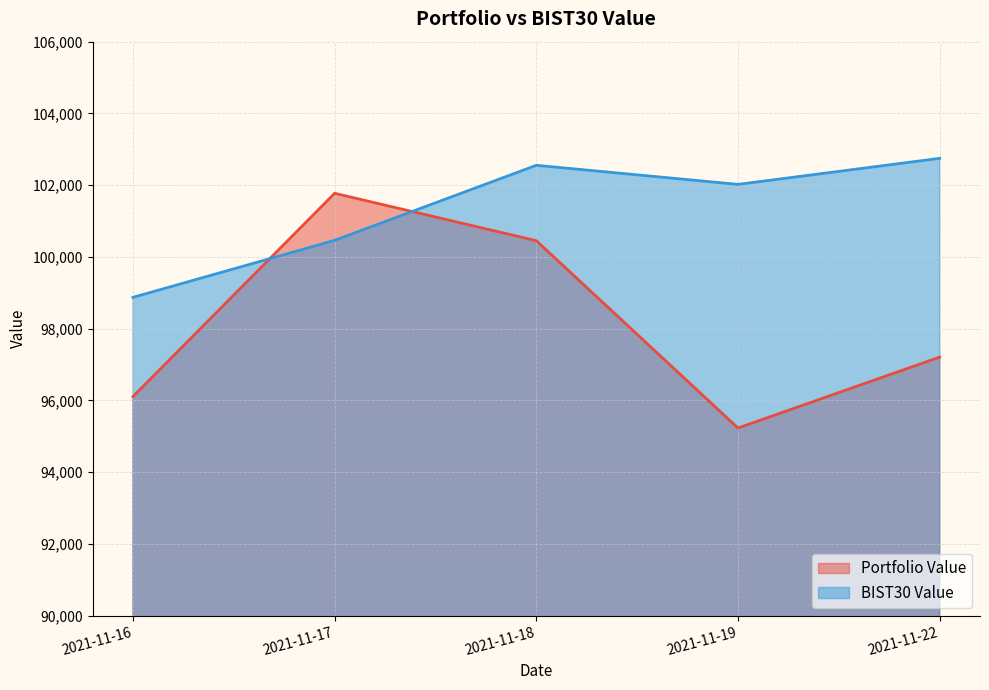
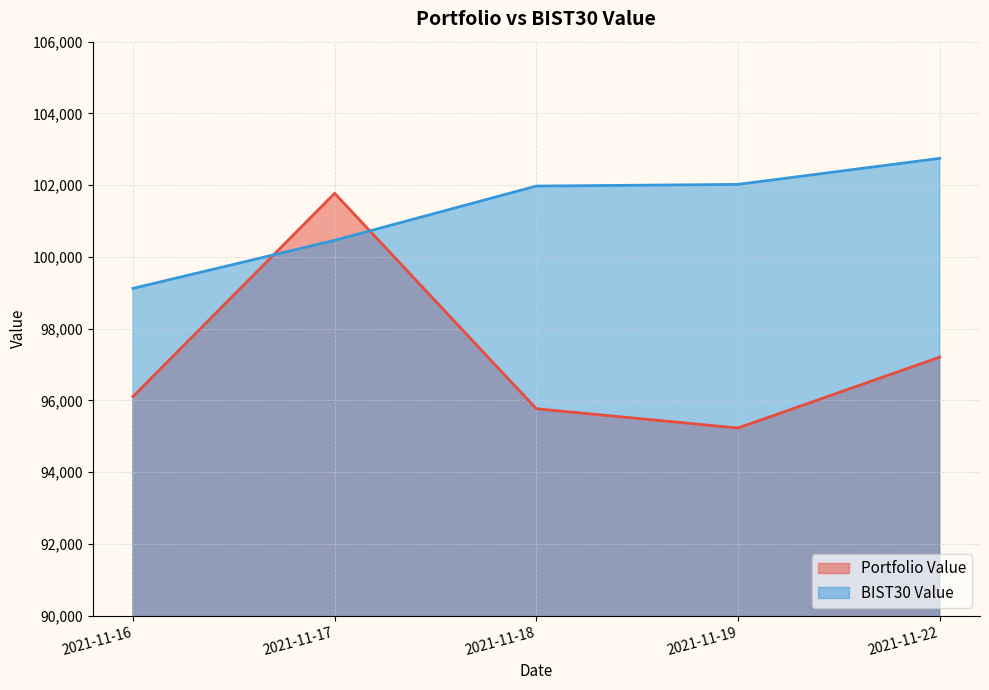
BIST30 Value, 2021-11-16: 98,900 -> 99,100
Portfolio Value, 2021-11-18: 100,500 -> 95,800
BIST30 Value, 2021-11-18: 102,600 -> 102,000
